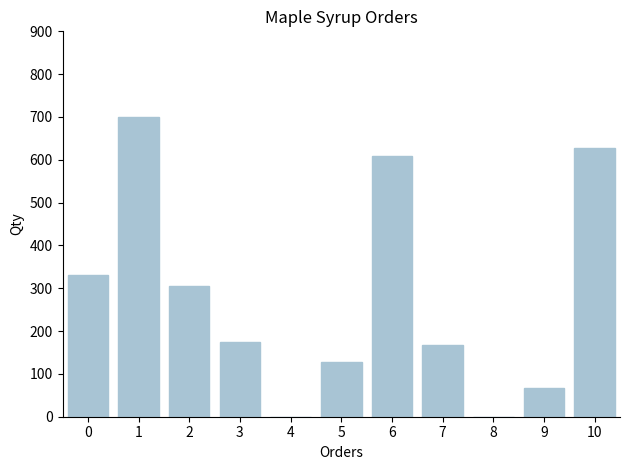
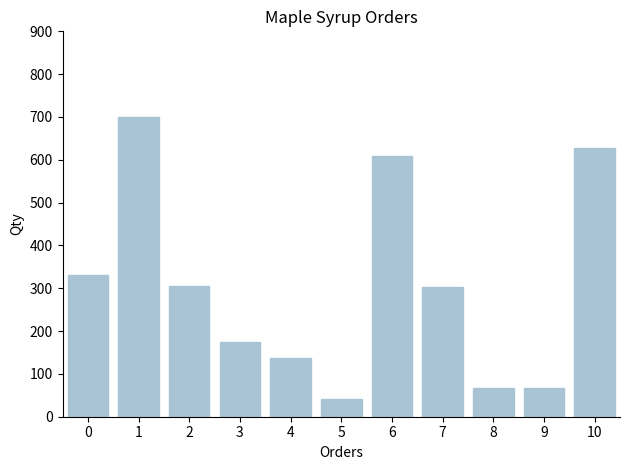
4: 0 -> 140
5: 130 -> 40
7: 170 -> 300
8: 0 -> 70
